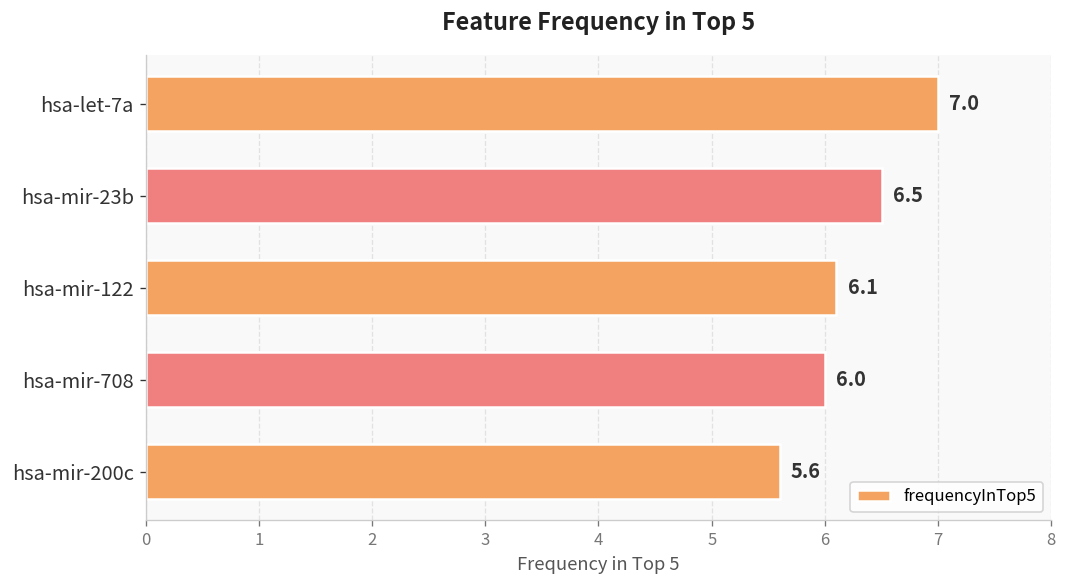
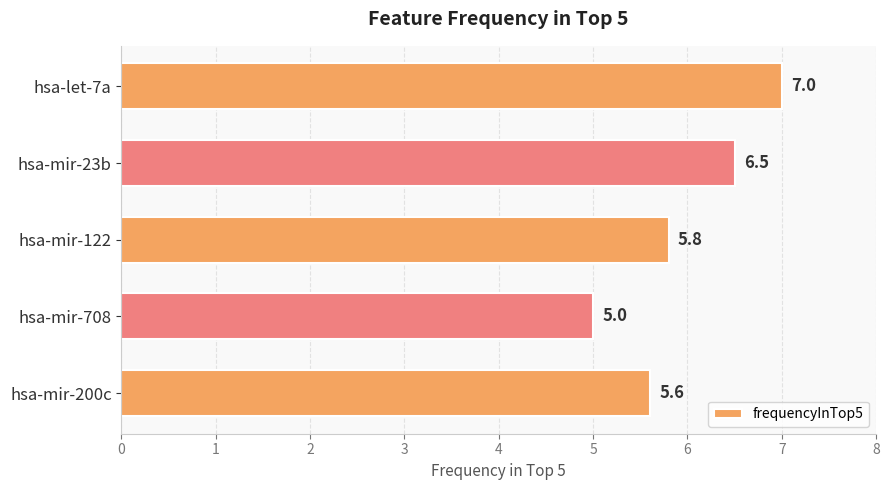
hsa-mir-122: 6.1 -> 5.8
hsa-mir-708: 6.0 -> 5.0
